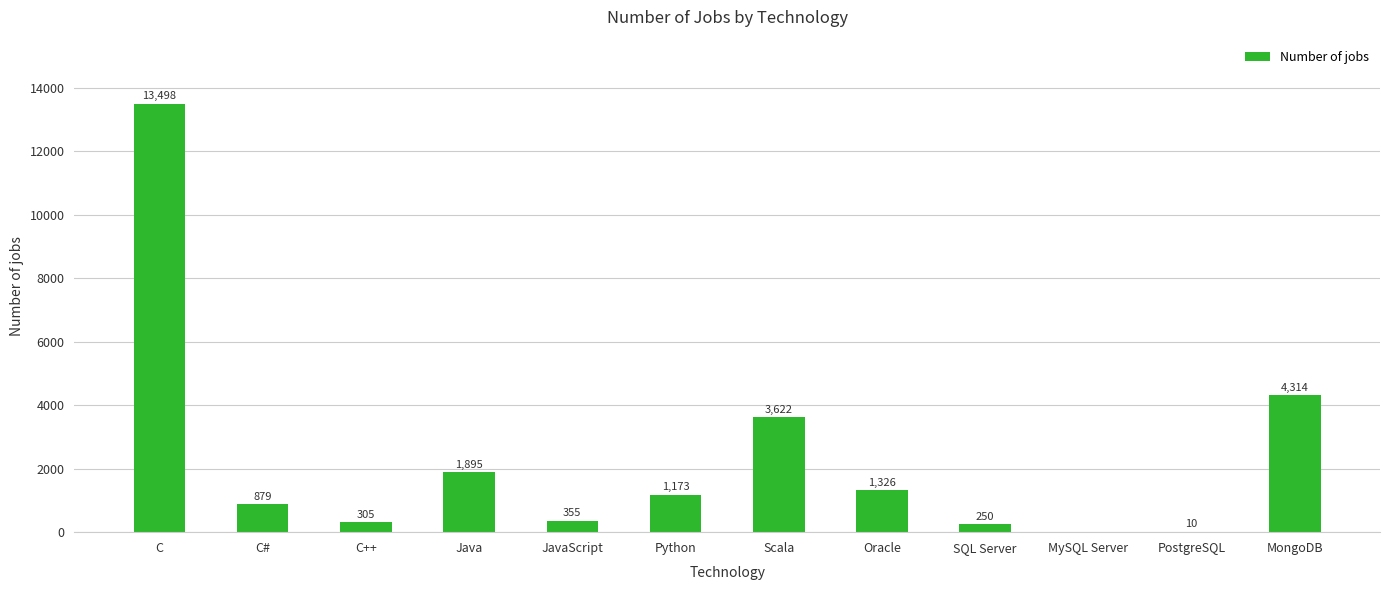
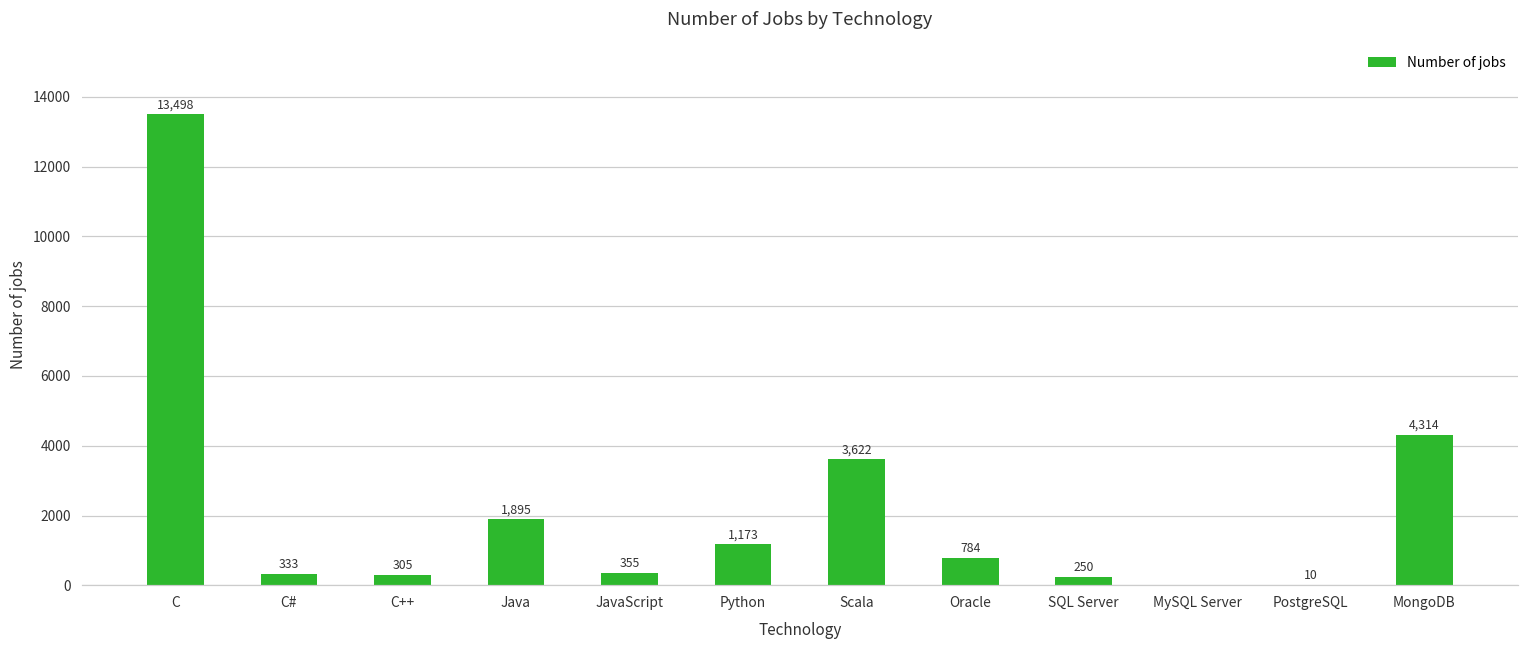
C#: 879 -> 333
Oracle: 1,326 -> 784
